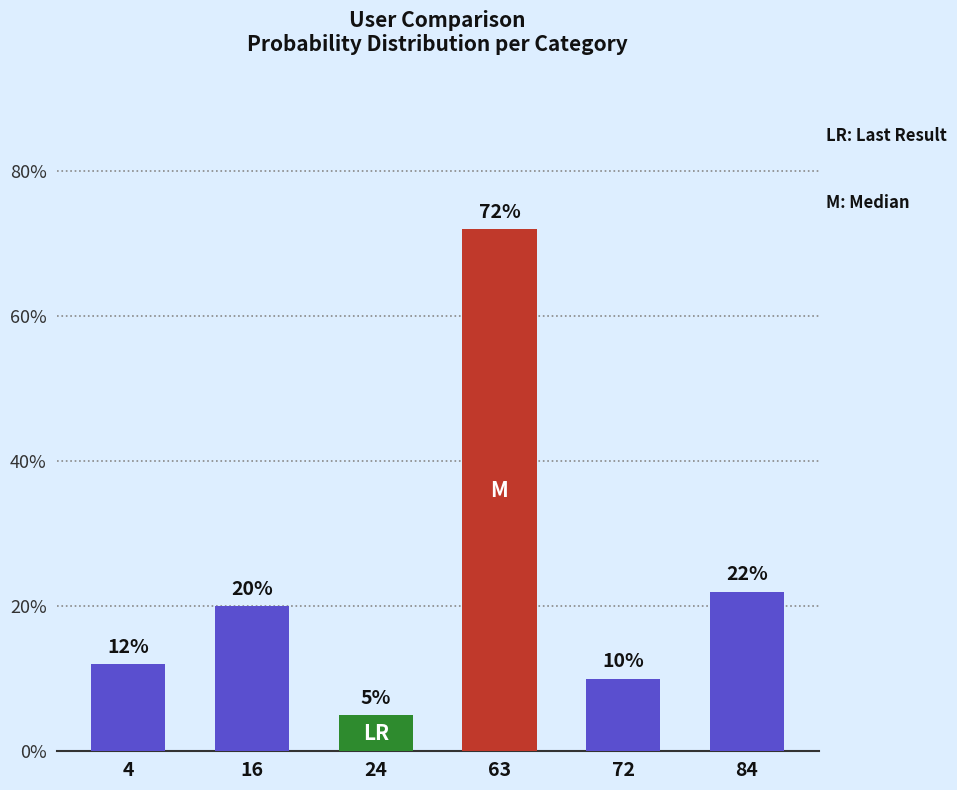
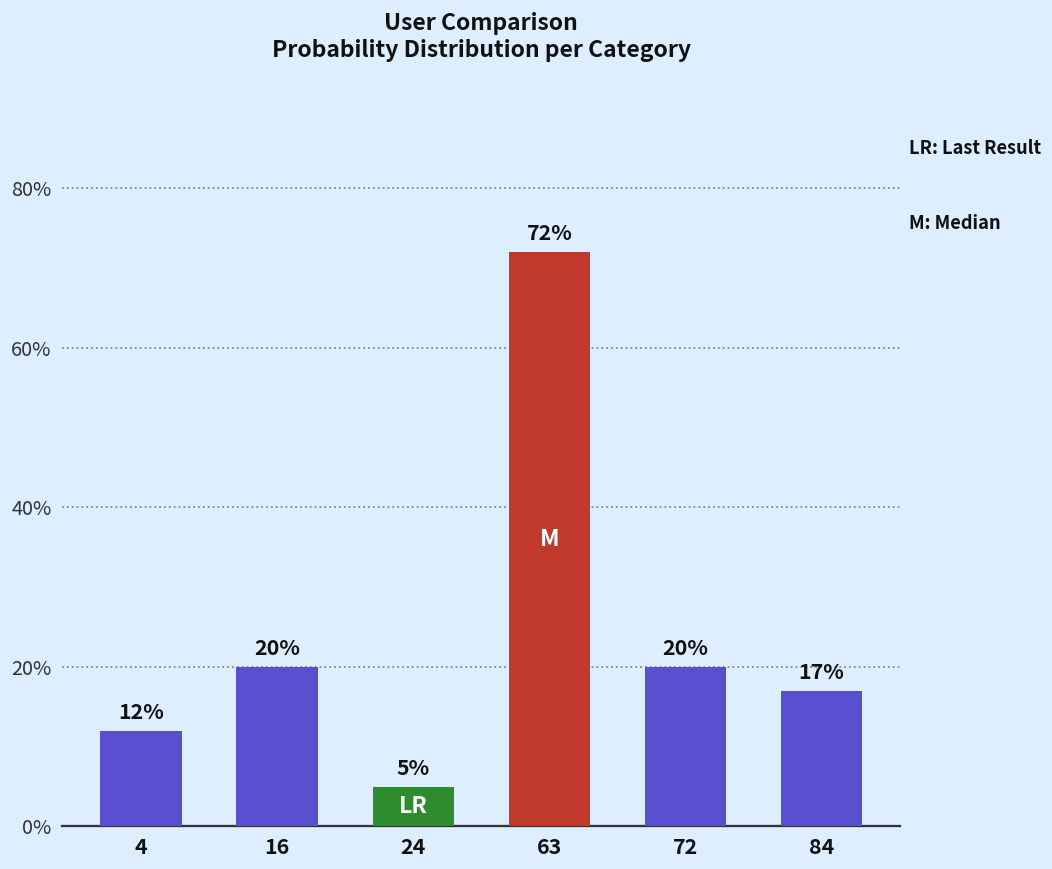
72: 10% -> 20%
84: 22% -> 17%
